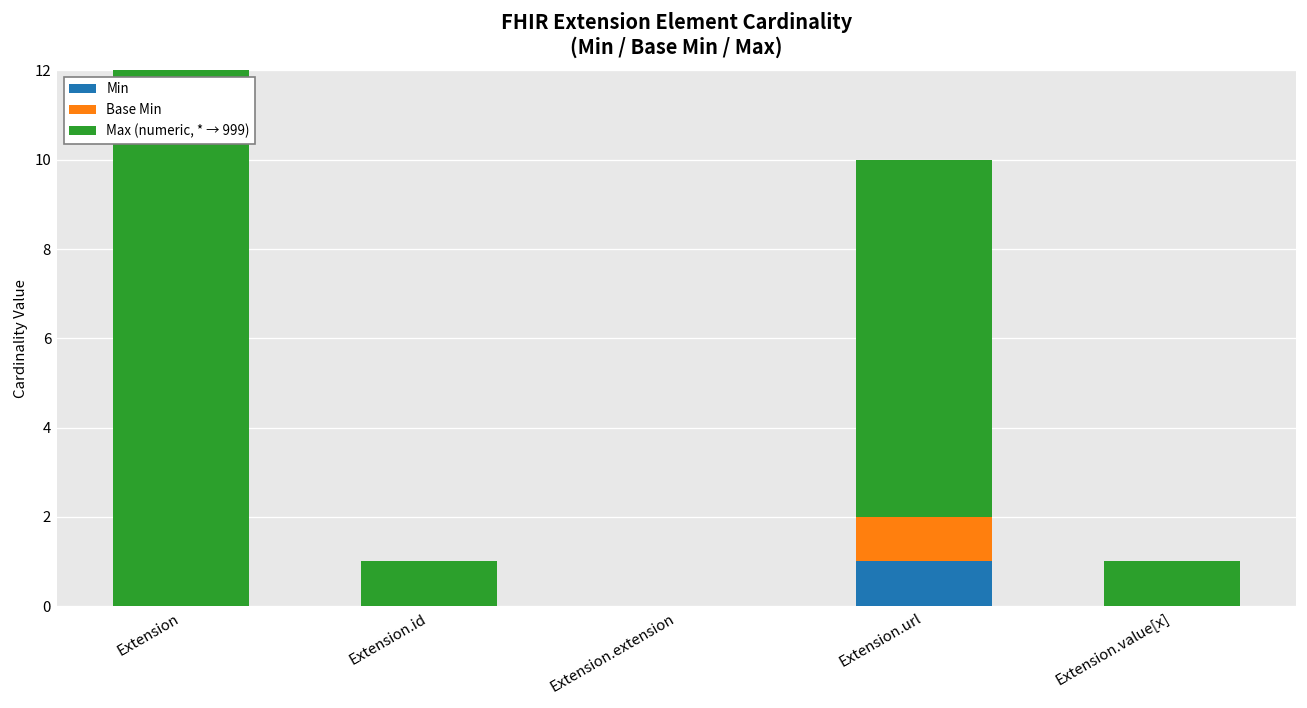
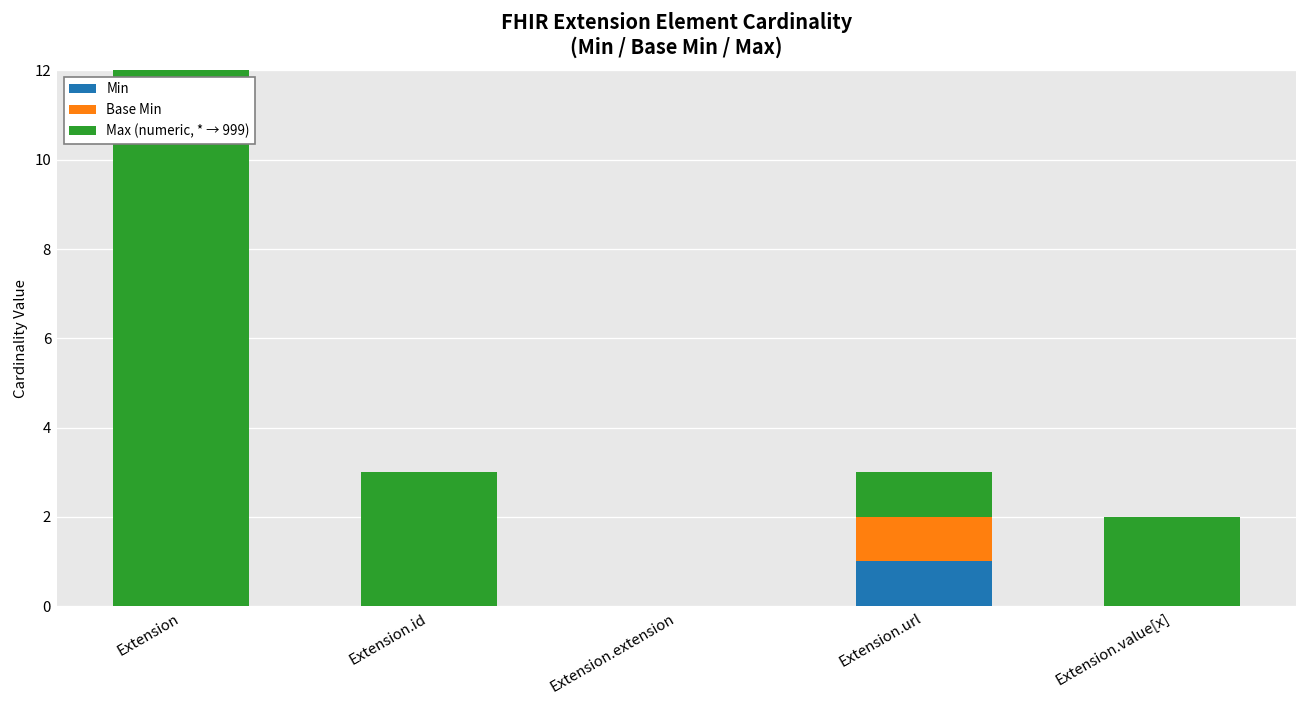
Max (numeric, * → 999), Extension.id: 1 -> 3
Max (numeric, * → 999), Extension.url: 8 -> 1
Max (numeric, * → 999), Extension.value[x]: 1 -> 2
